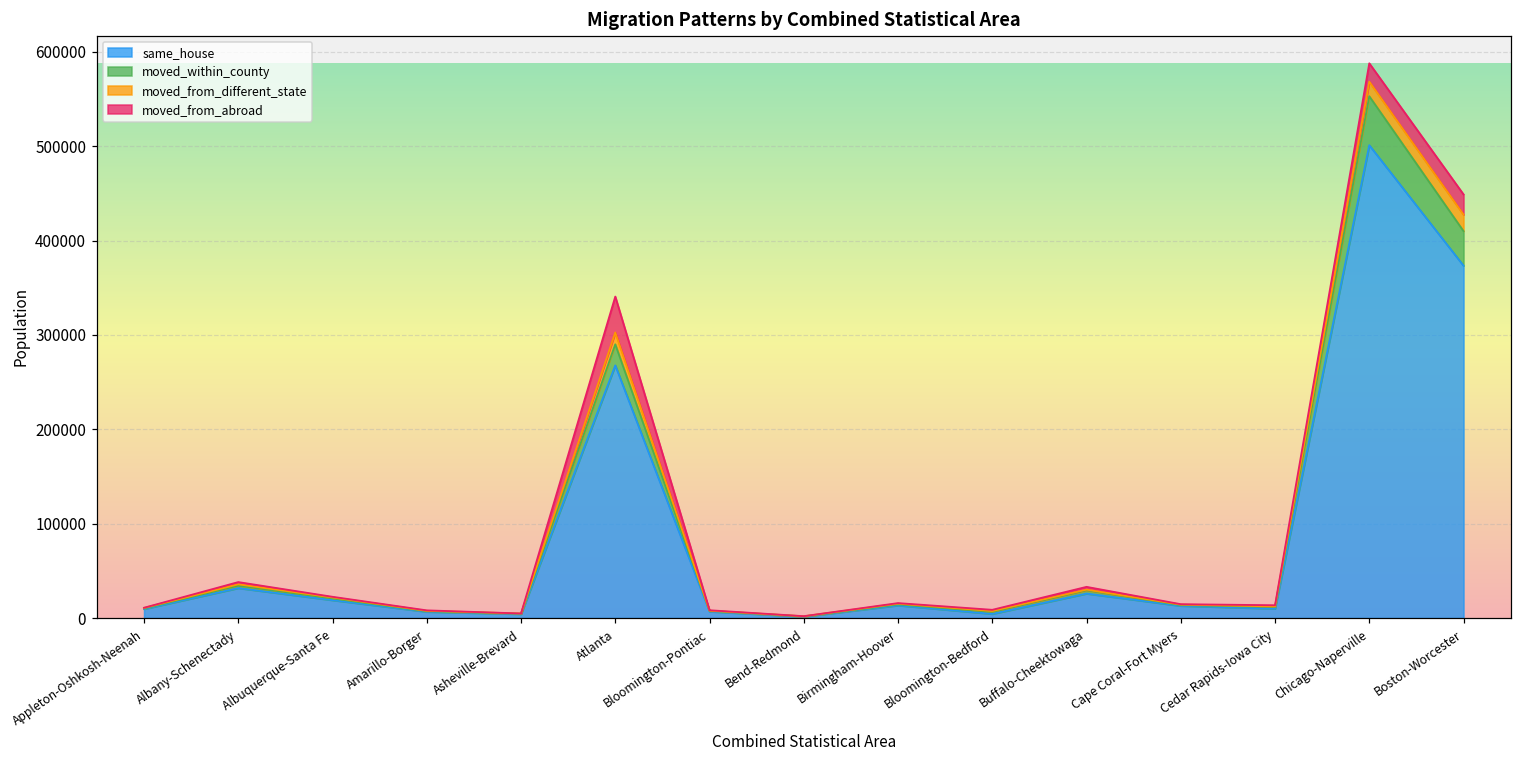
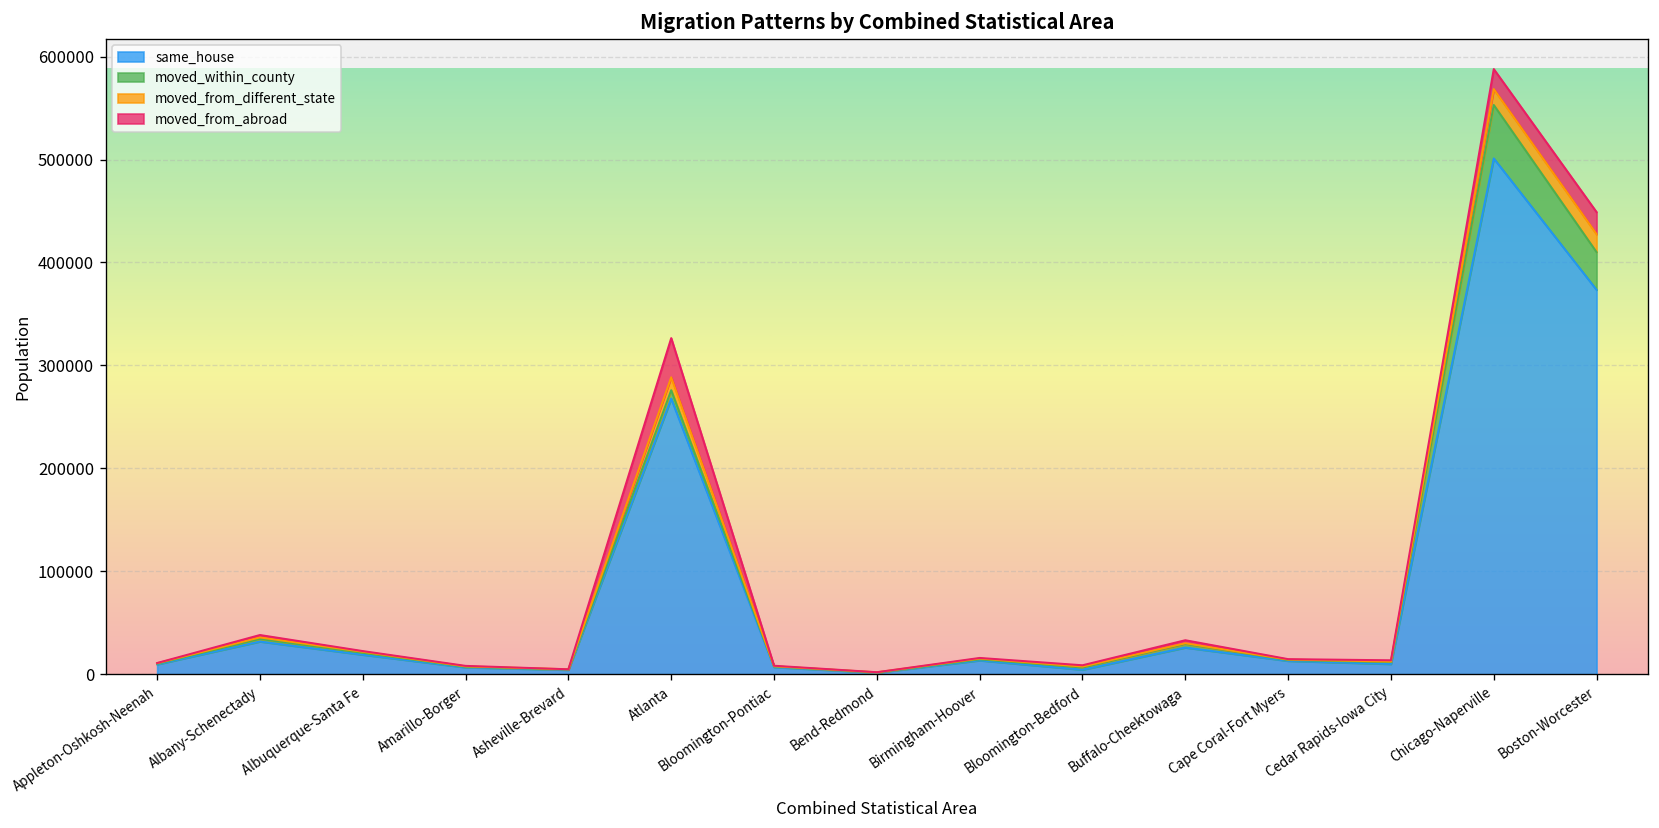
moved_within_county, Atlanta: 20000 -> 10000
